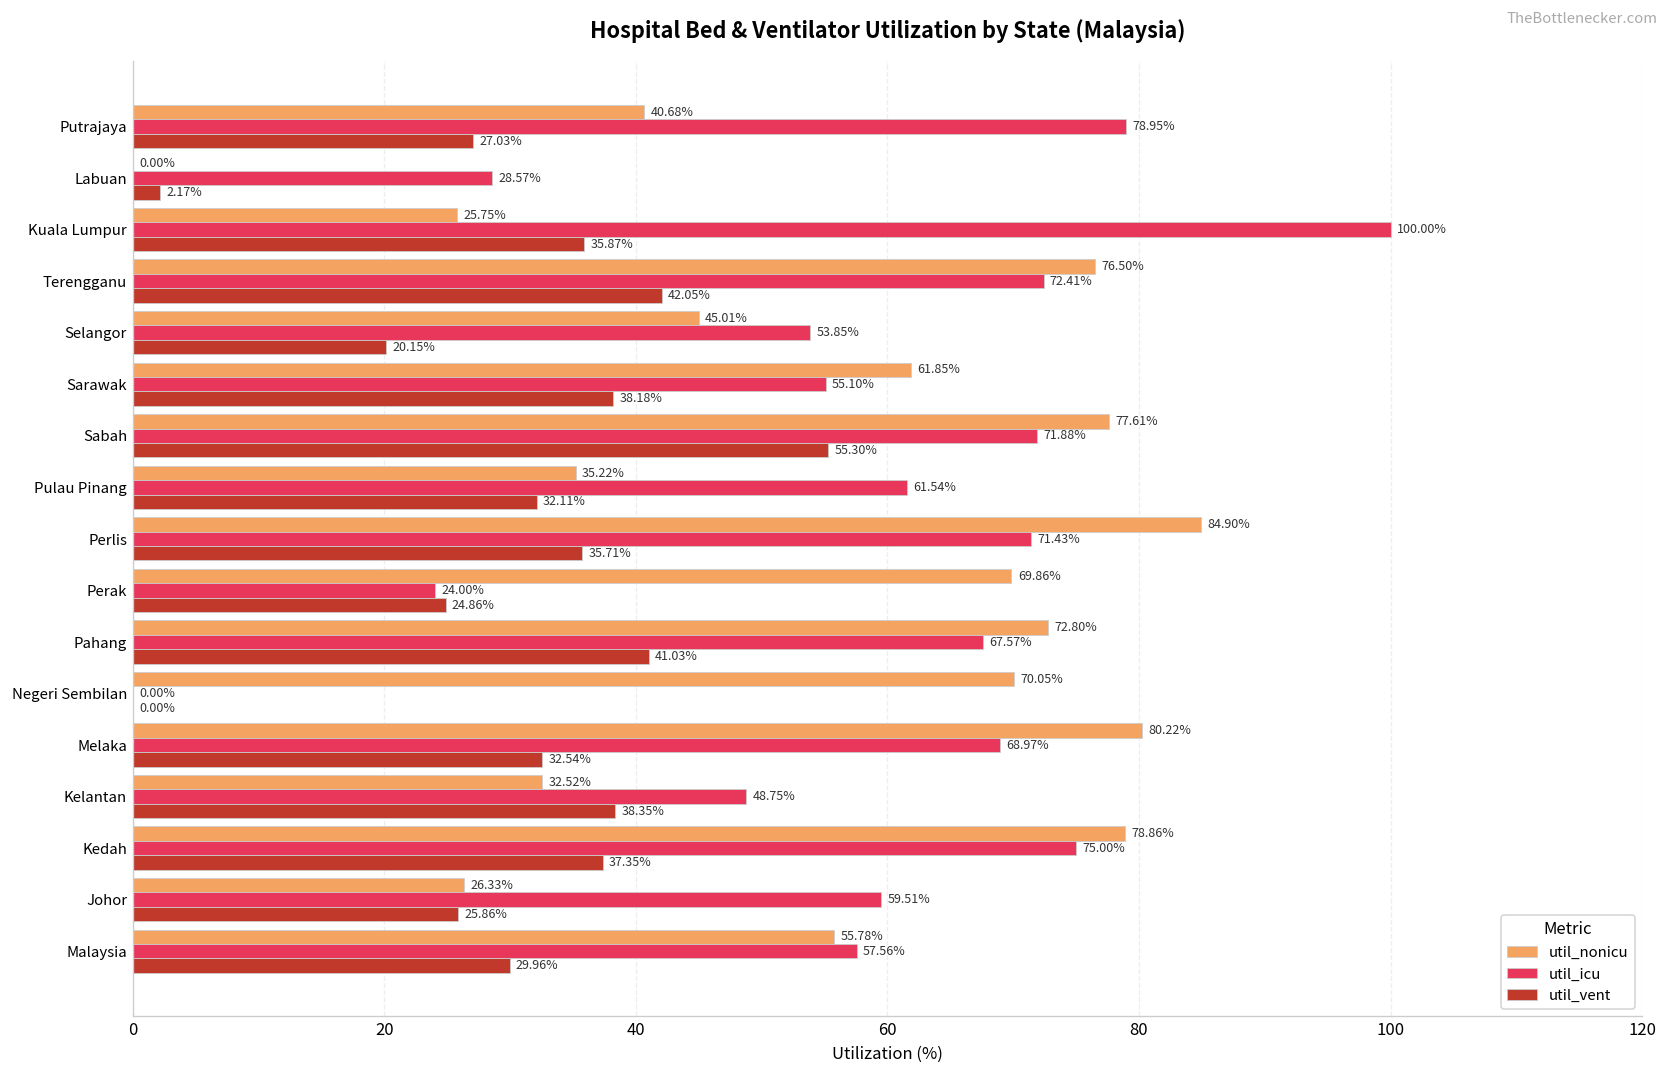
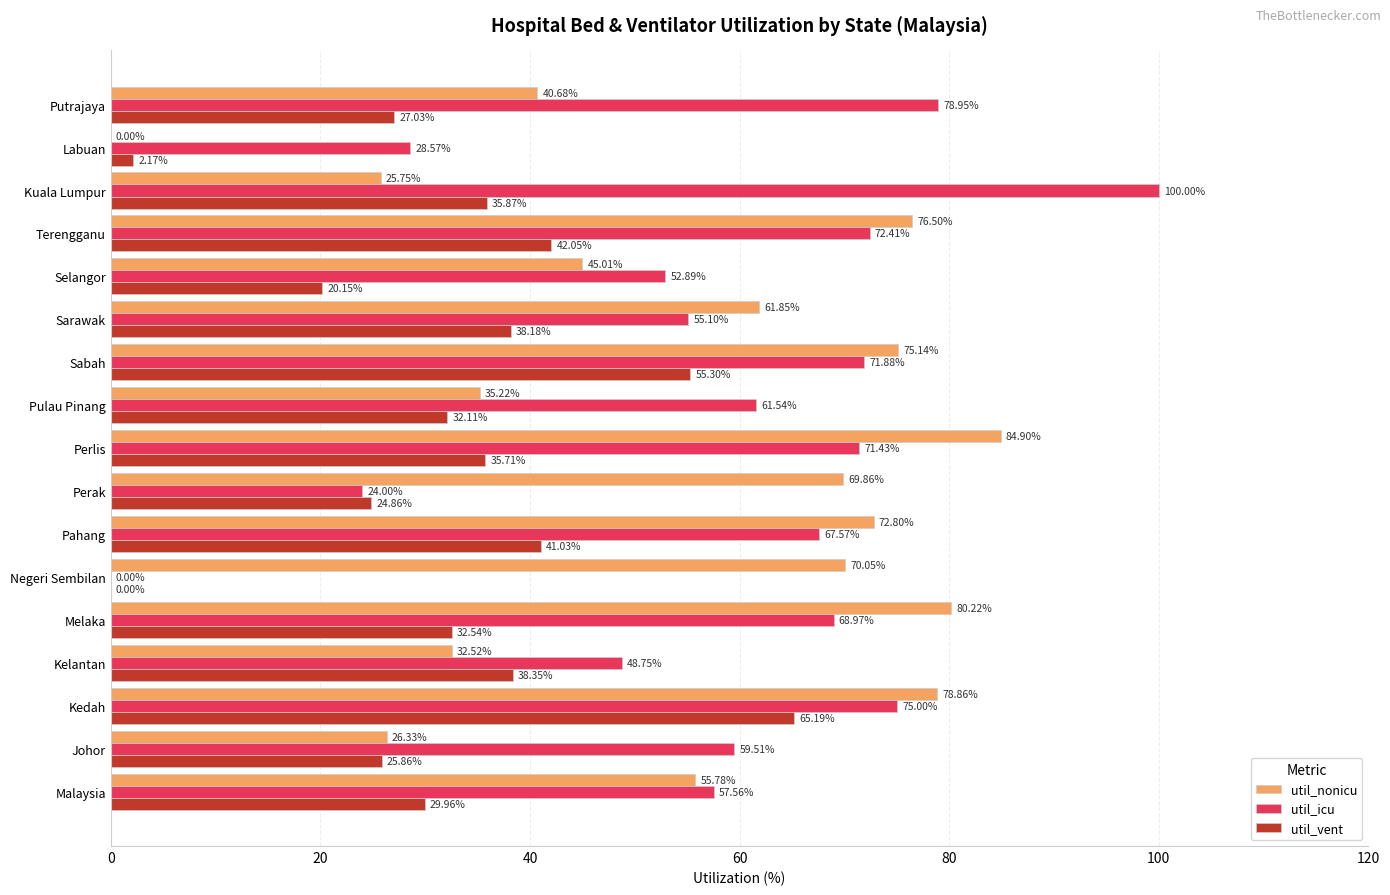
util_icu, Selangor: 53.85% -> 52.89%
util_nonicu, Sabah: 77.61% -> 75.14%
util_vent, Kedah: 37.35% -> 65.19%
